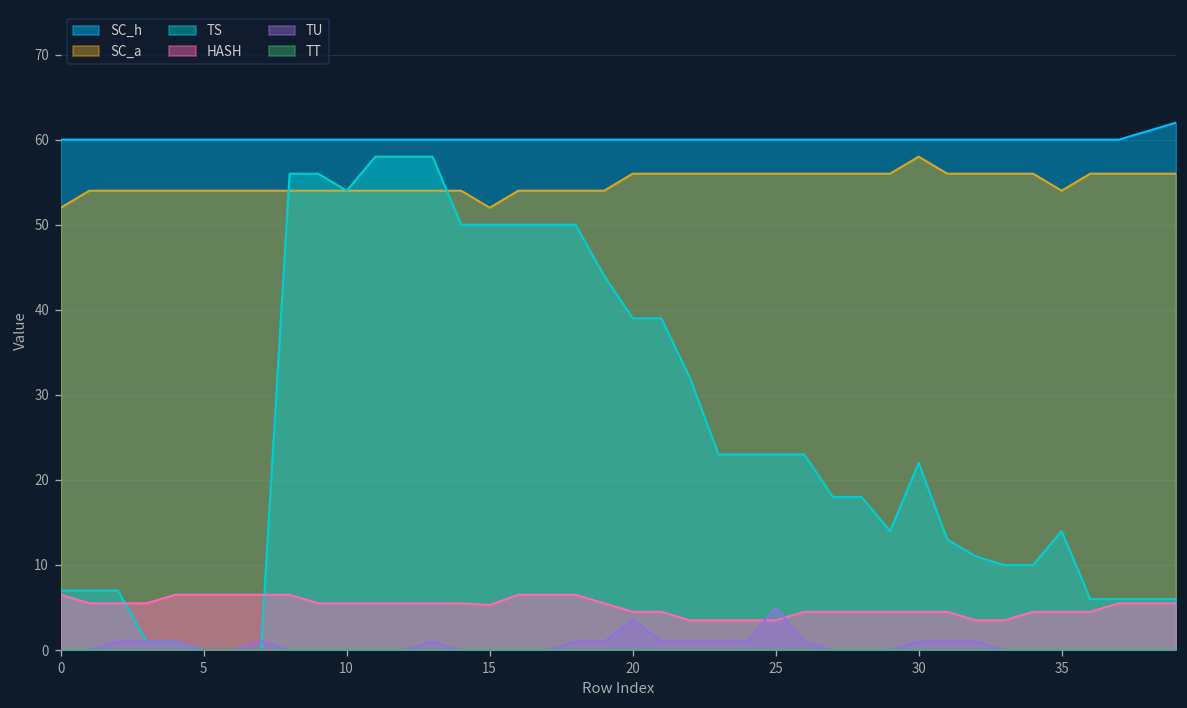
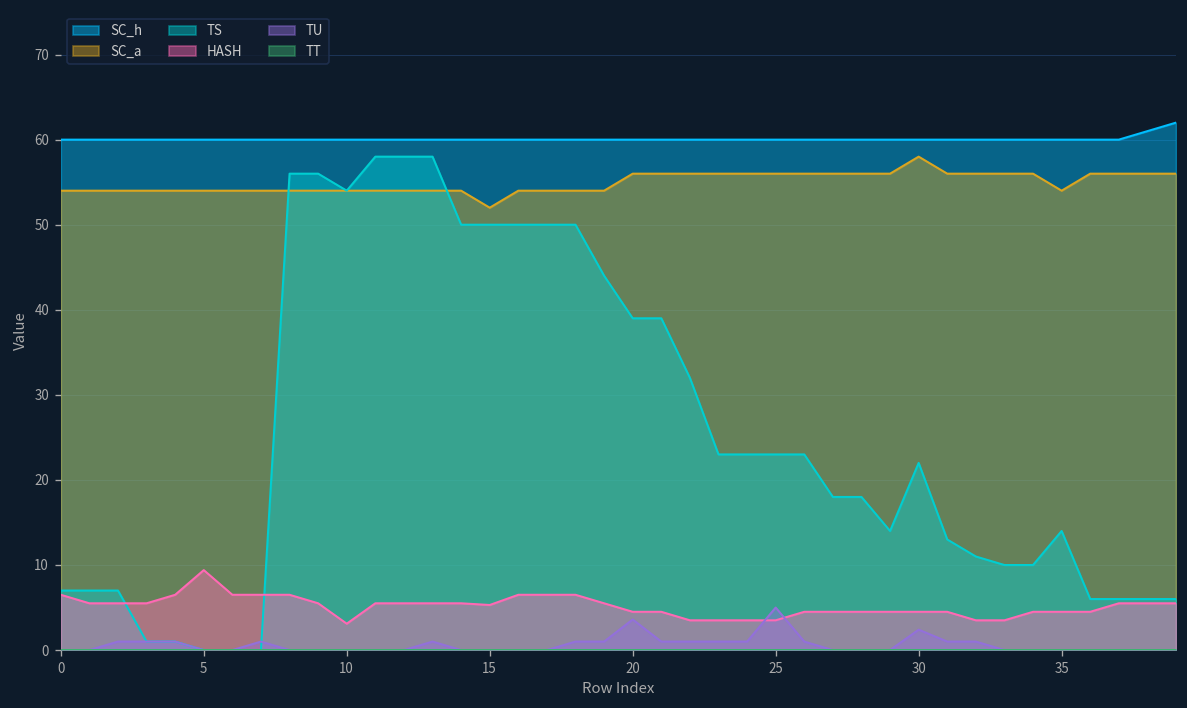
SC_a, 0: 52 -> 54
HASH, 5: 7 -> 9
HASH, 10: 6 -> 3
TU, 30: 1 -> 2
